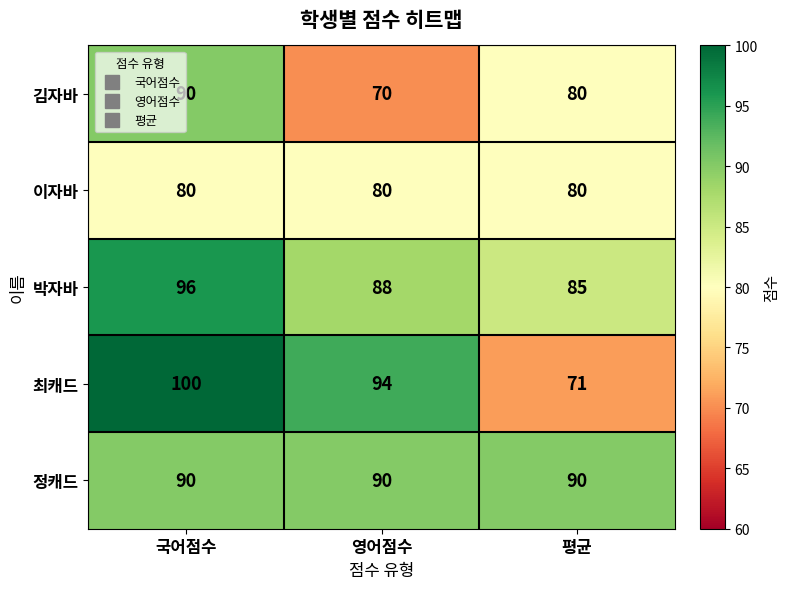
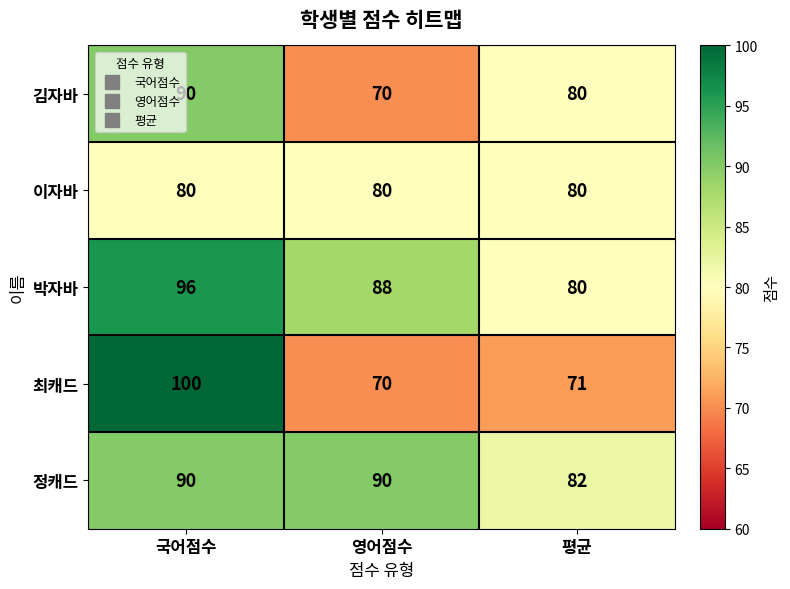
박자바, 평균: 85 -> 80
최캐드, 영어점수: 94 -> 70
정캐드, 평균: 90 -> 82
